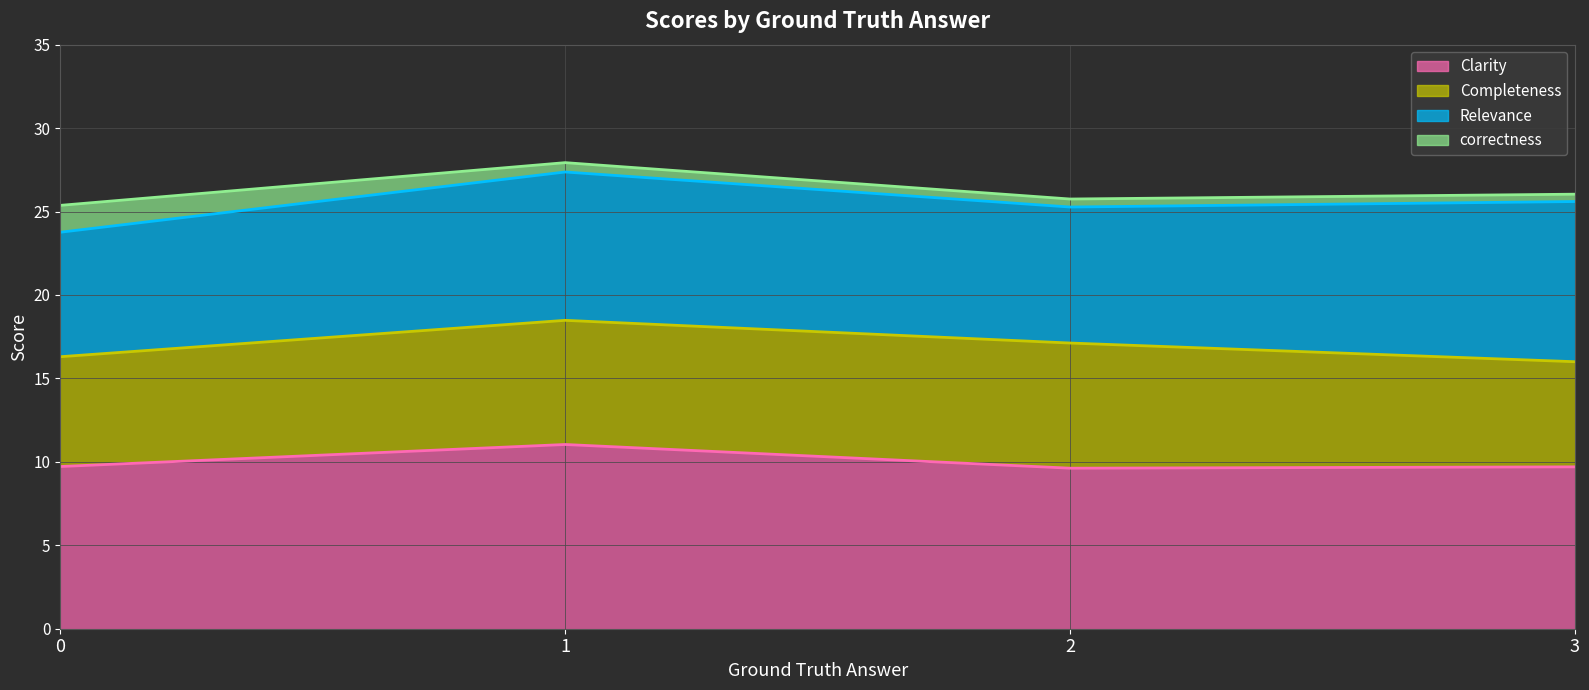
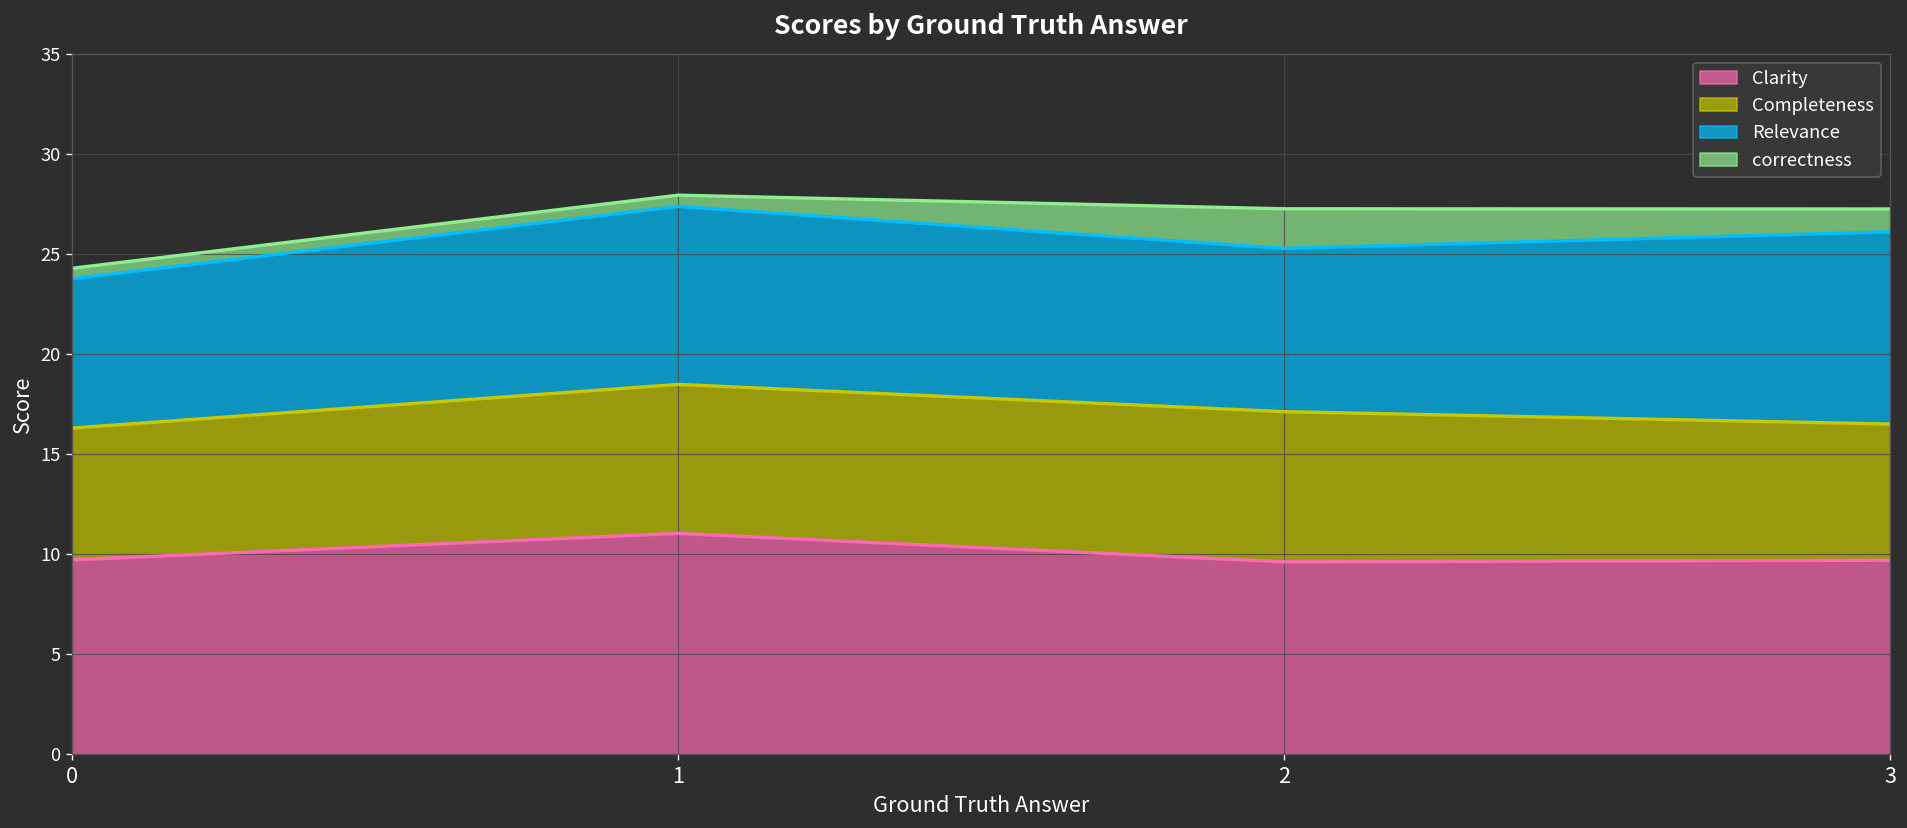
correctness, 0: 1.6 -> 0.5
correctness, 2: 0.5 -> 2.0
Completeness, 3: 6.3 -> 6.8
correctness, 3: 0.4 -> 1.1
